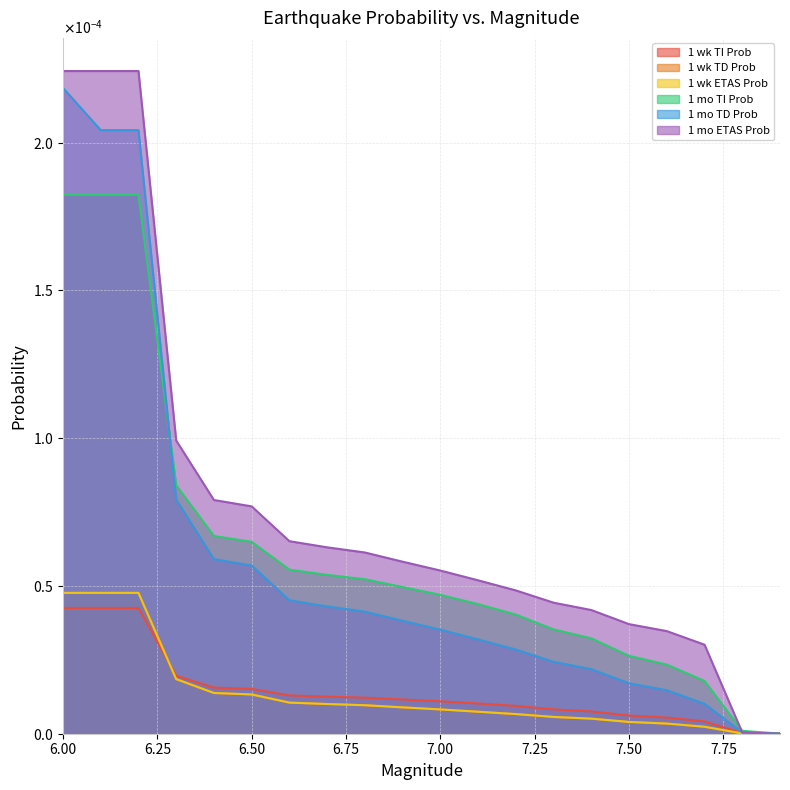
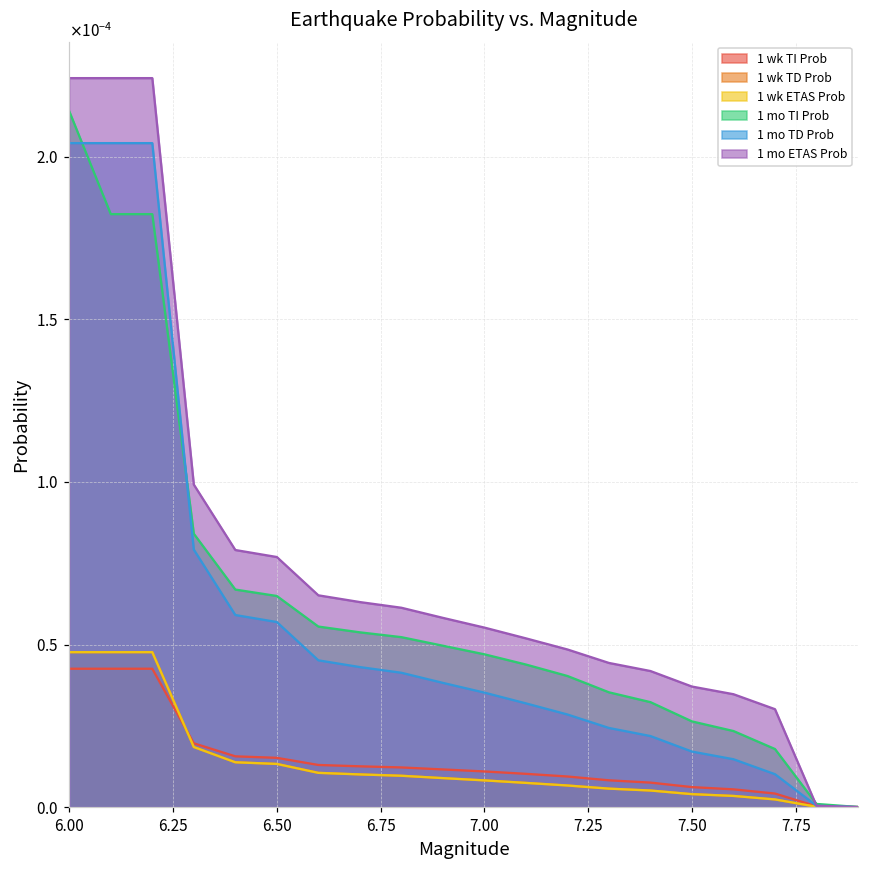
1 mo TI Prob, 6.00: 0.000182 -> 0.000214
1 mo TD Prob, 6.00: 0.000219 -> 0.000204
